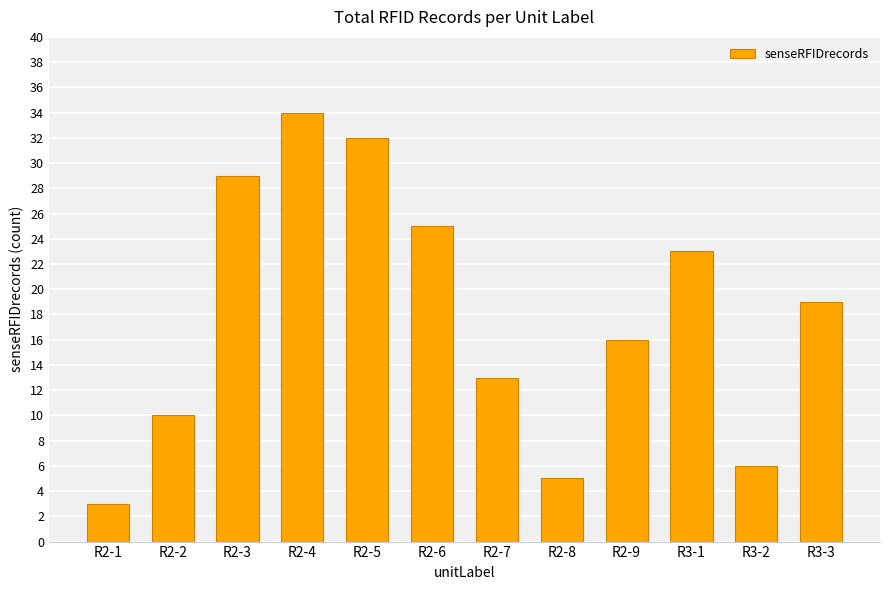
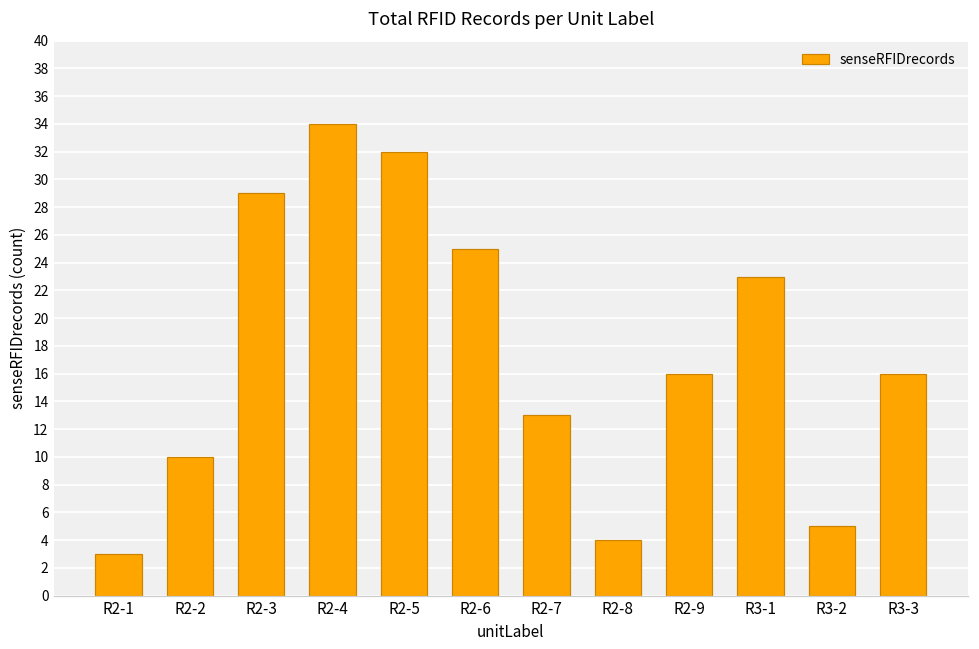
R2-8: 5 -> 4
R3-2: 6 -> 5
R3-3: 19 -> 16
